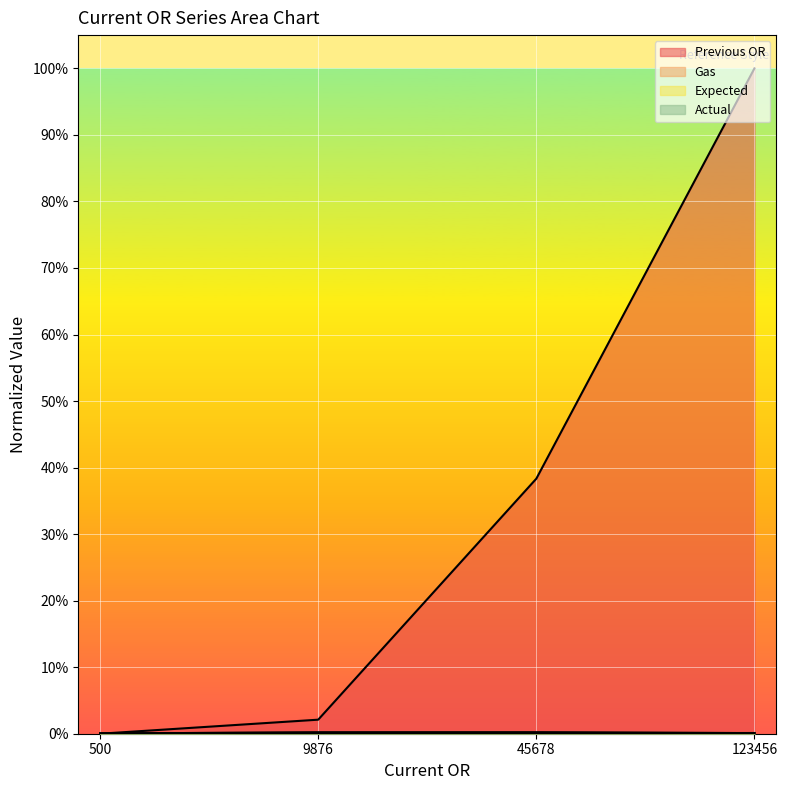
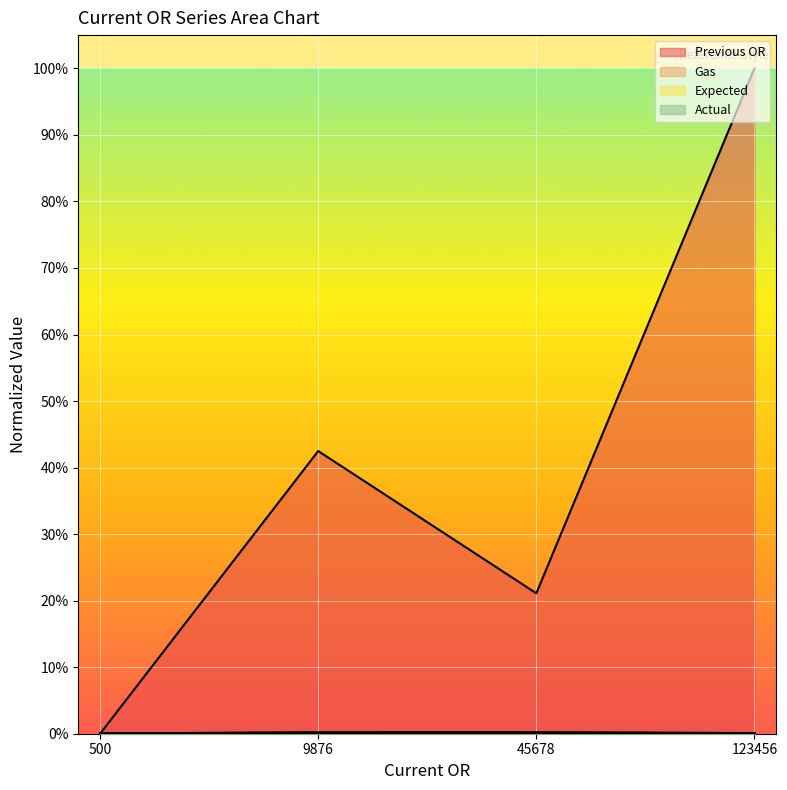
Previous OR, 9876: 2% -> 42%
Previous OR, 45678: 38% -> 21%
